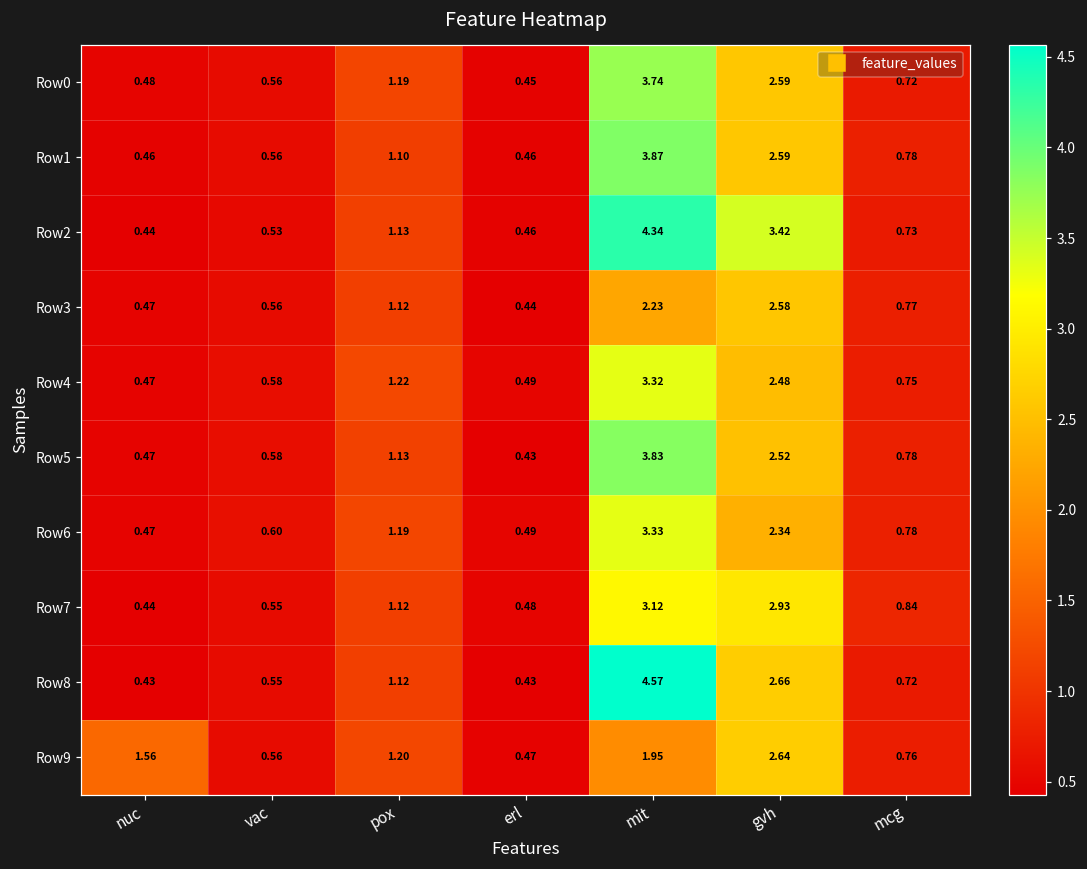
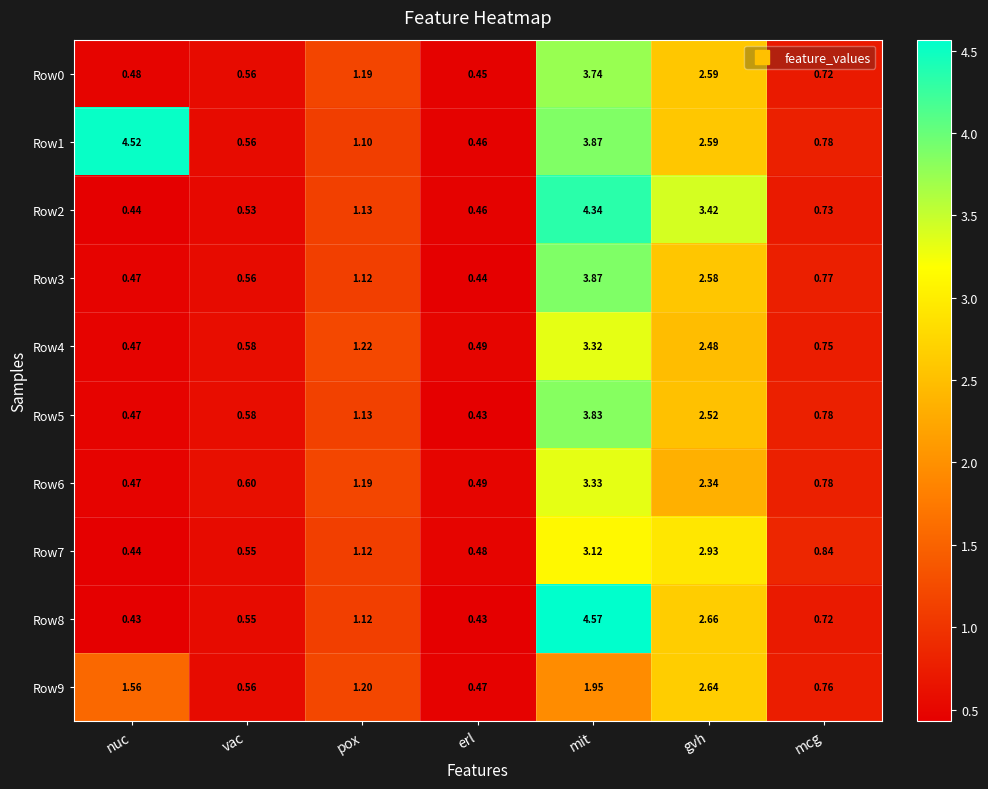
Row1, nuc: 0.46 -> 4.52
Row3, mit: 2.23 -> 3.87
